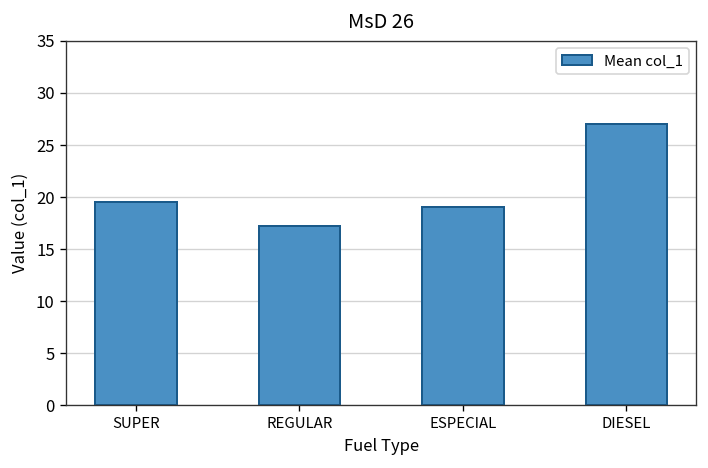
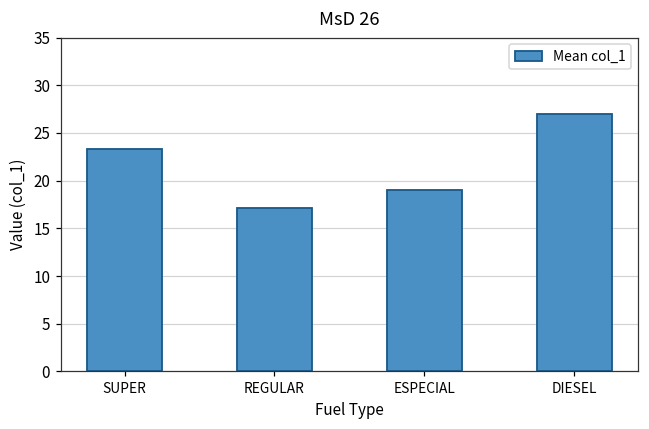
SUPER: 20 -> 23
